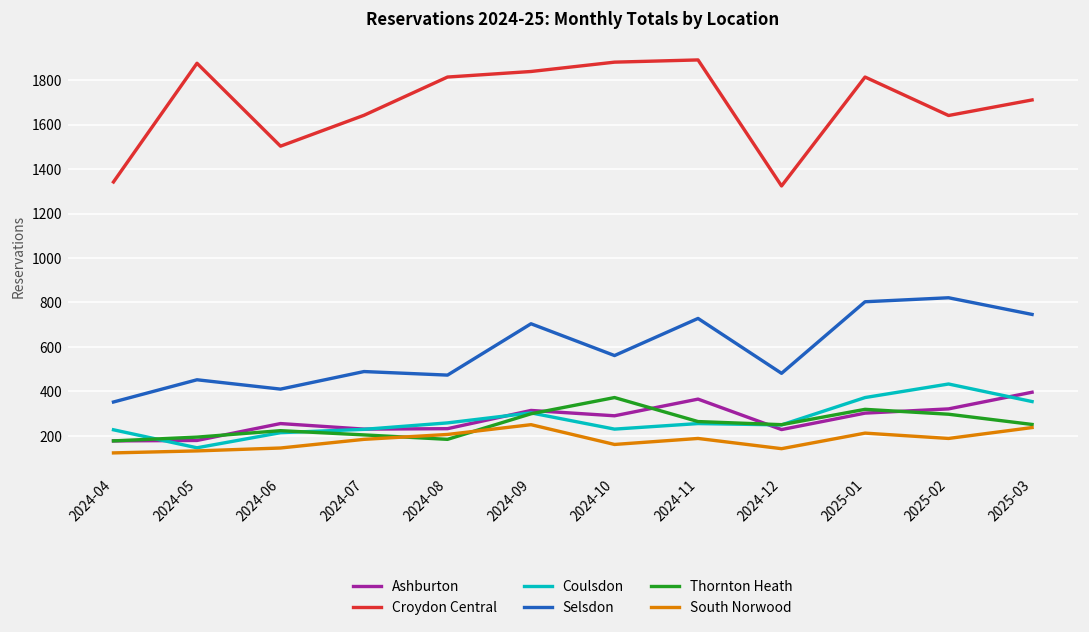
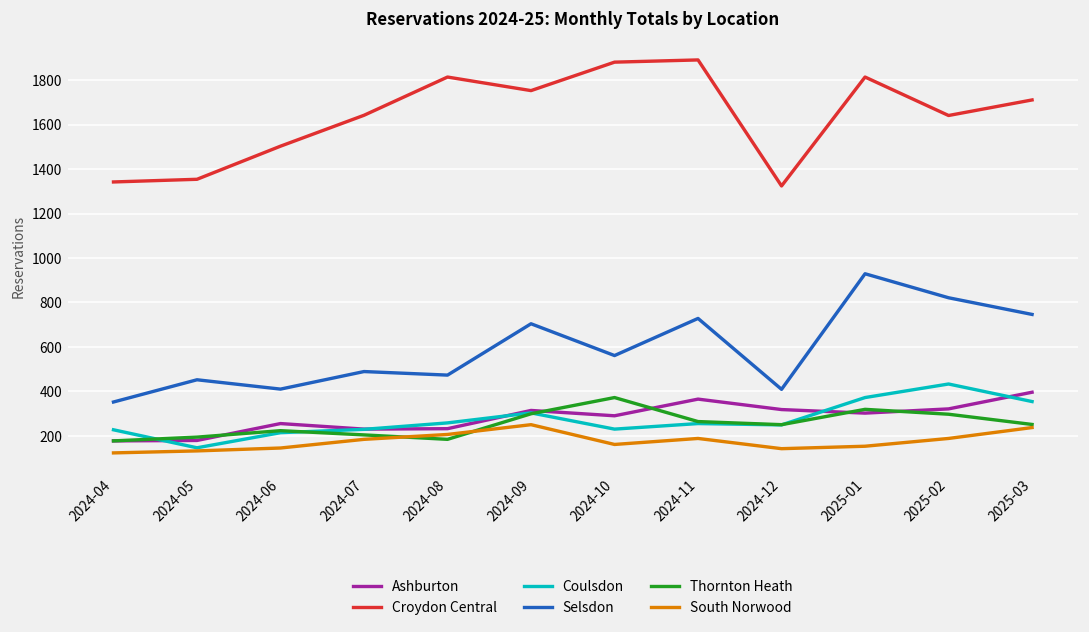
Croydon Central, 2024-05: 1880 -> 1350
Croydon Central, 2024-09: 1840 -> 1750
Ashburton, 2024-12: 230 -> 320
Selsdon, 2024-12: 480 -> 410
Selsdon, 2025-01: 800 -> 930
South Norwood, 2025-01: 210 -> 150
